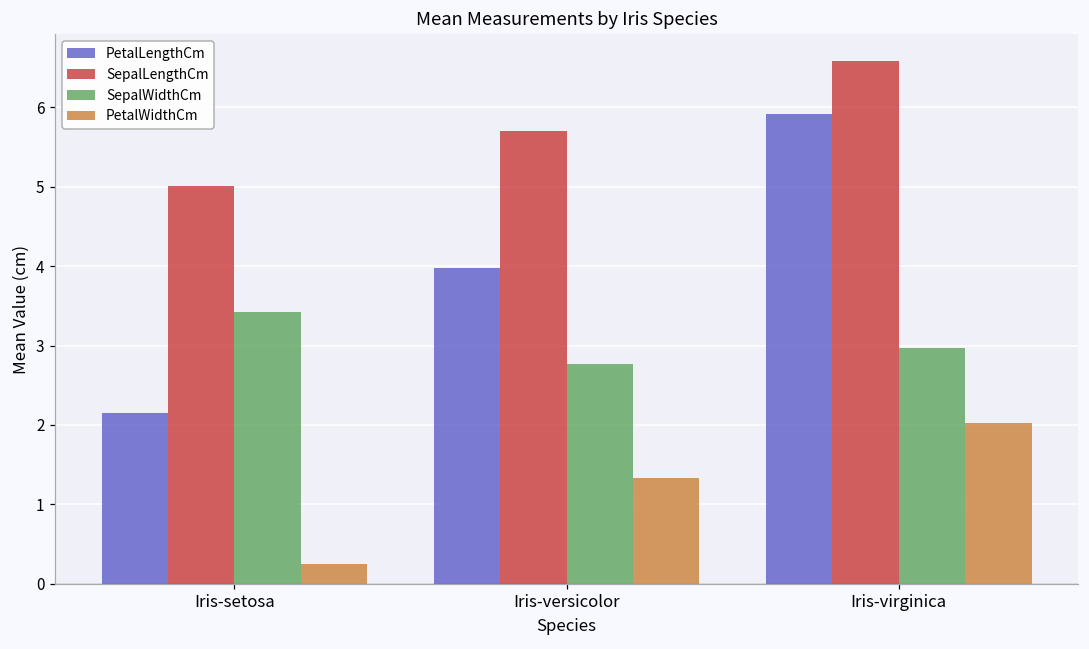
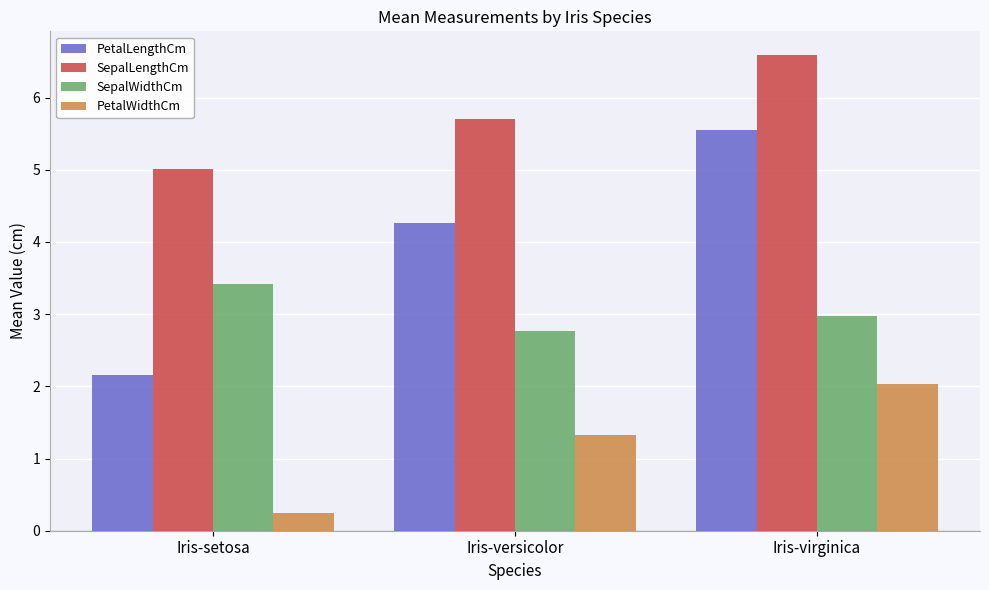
PetalLengthCm, Iris-versicolor: 4.0 -> 4.3
PetalLengthCm, Iris-virginica: 5.9 -> 5.6
